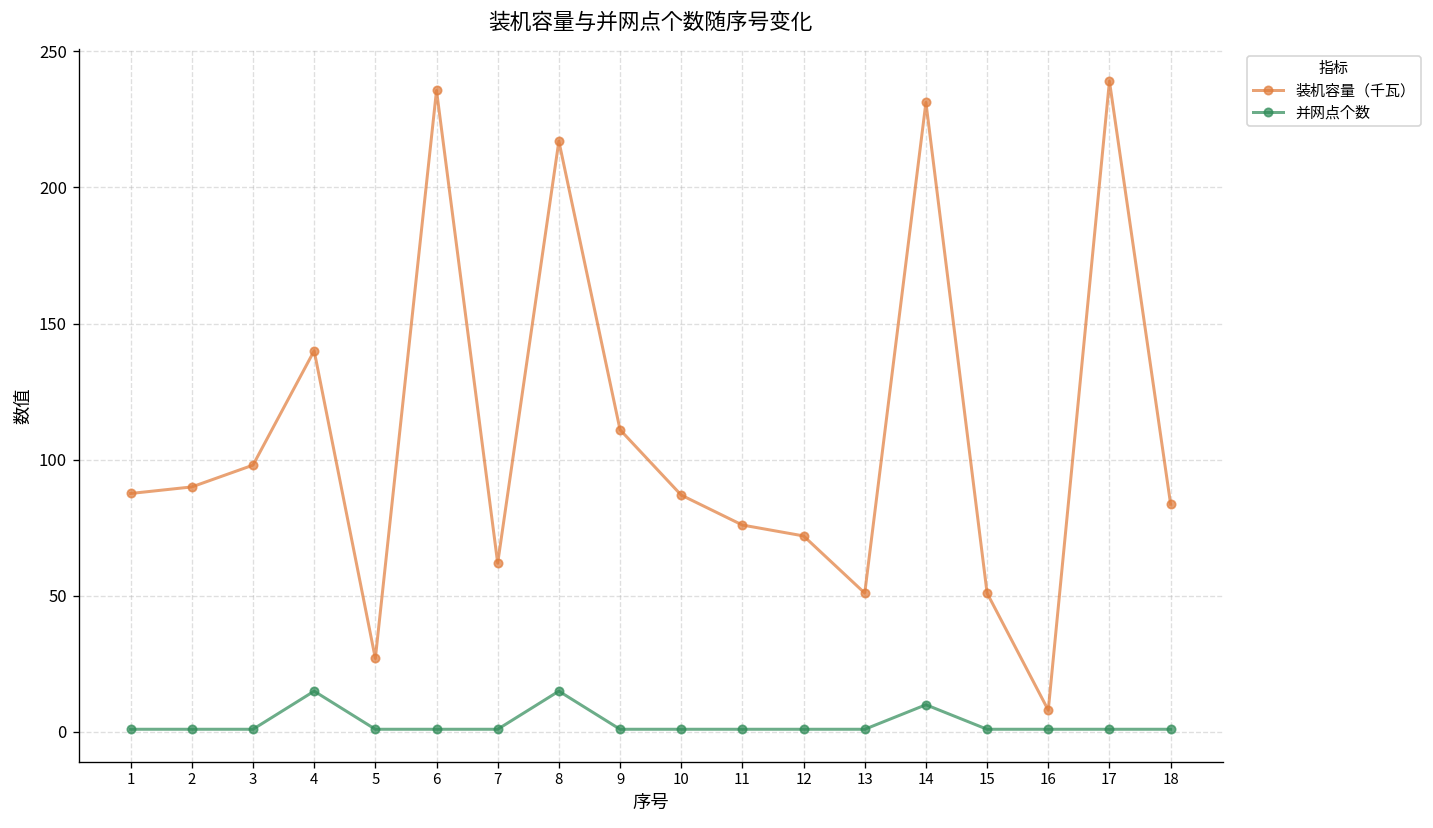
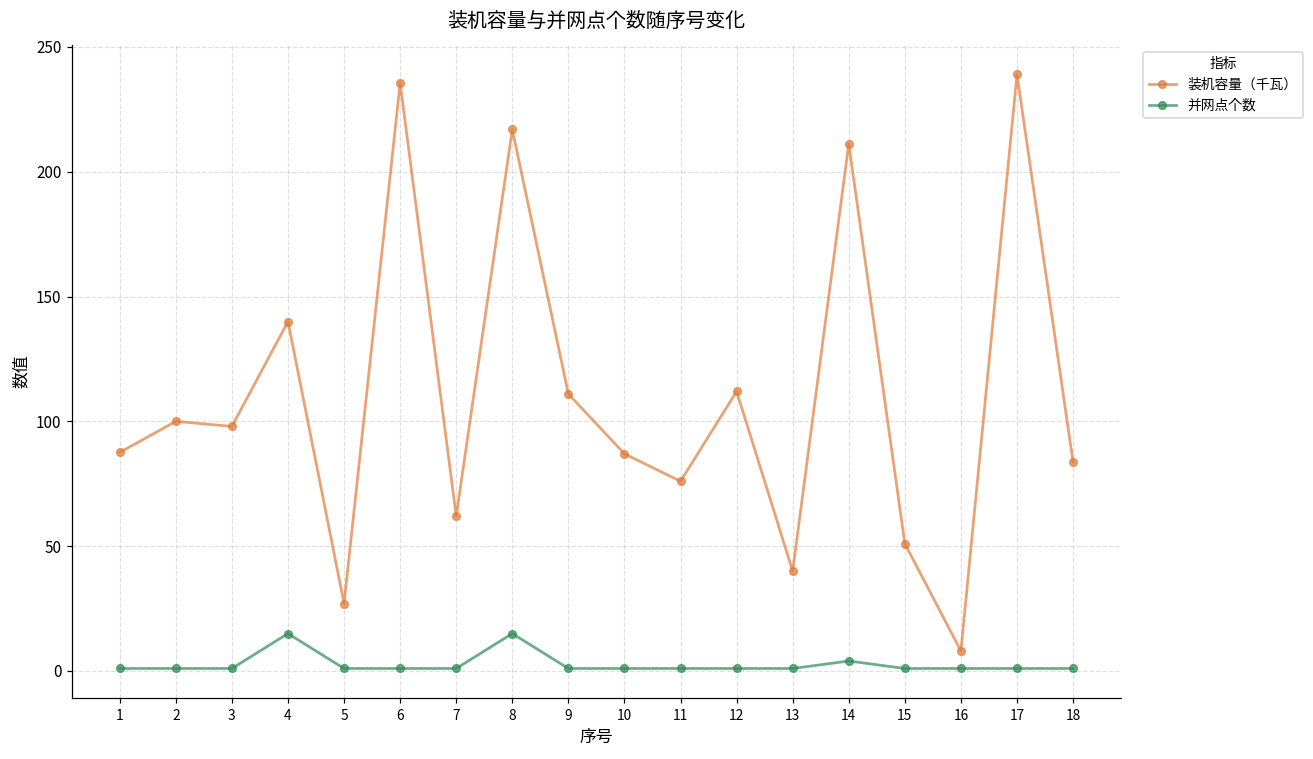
装机容量（千瓦）, 2: 90 -> 100
装机容量（千瓦）, 12: 72 -> 112
装机容量（千瓦）, 13: 51 -> 40
装机容量（千瓦）, 14: 231 -> 211
并网点个数, 14: 10 -> 4
